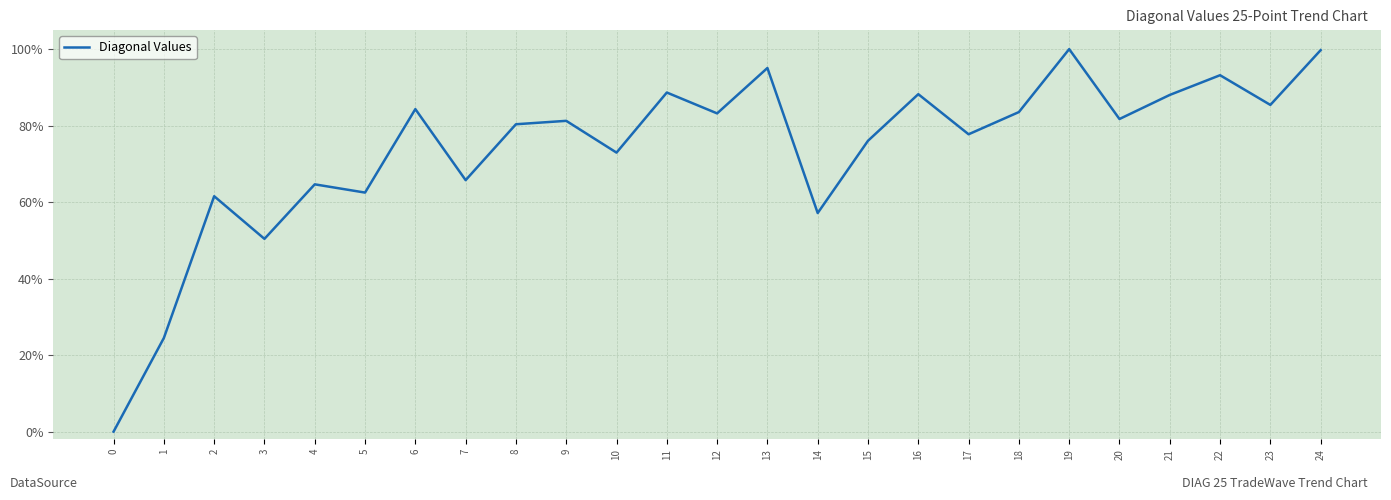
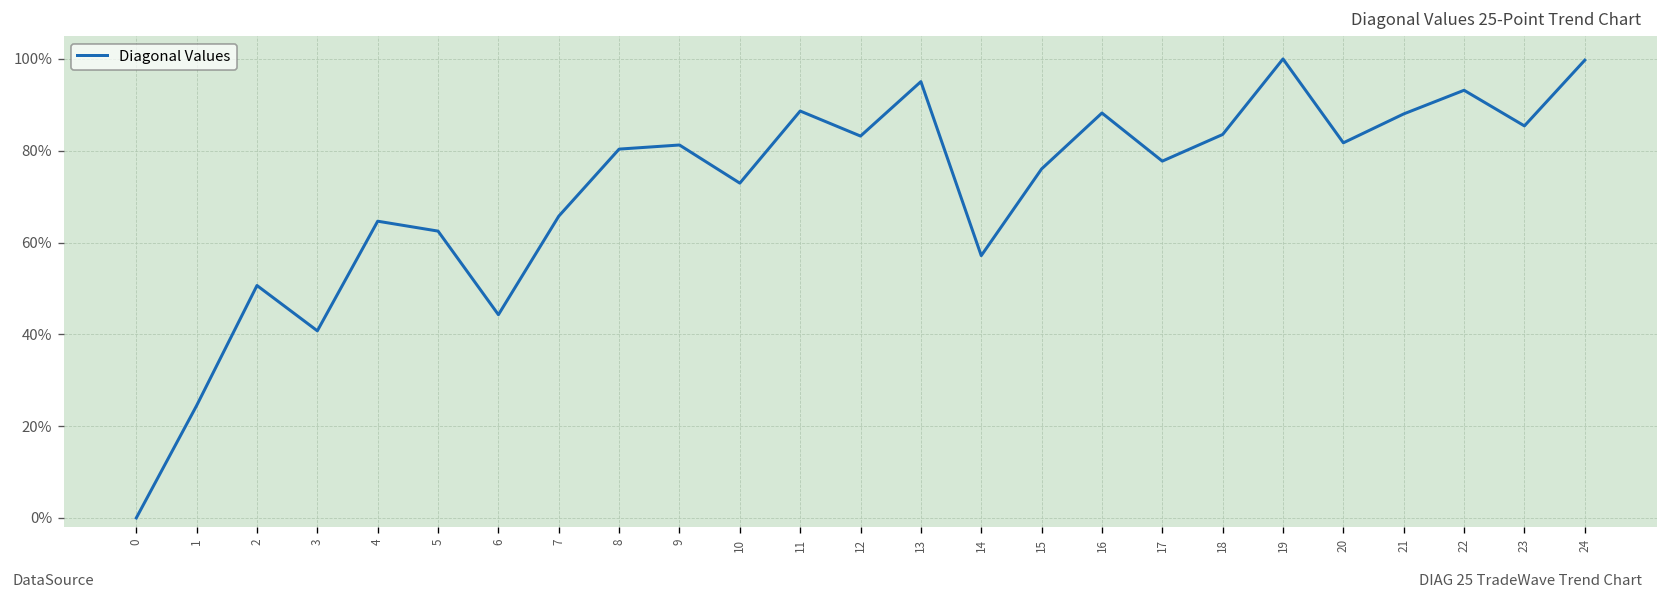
2: 62% -> 51%
3: 50% -> 41%
6: 84% -> 44%
